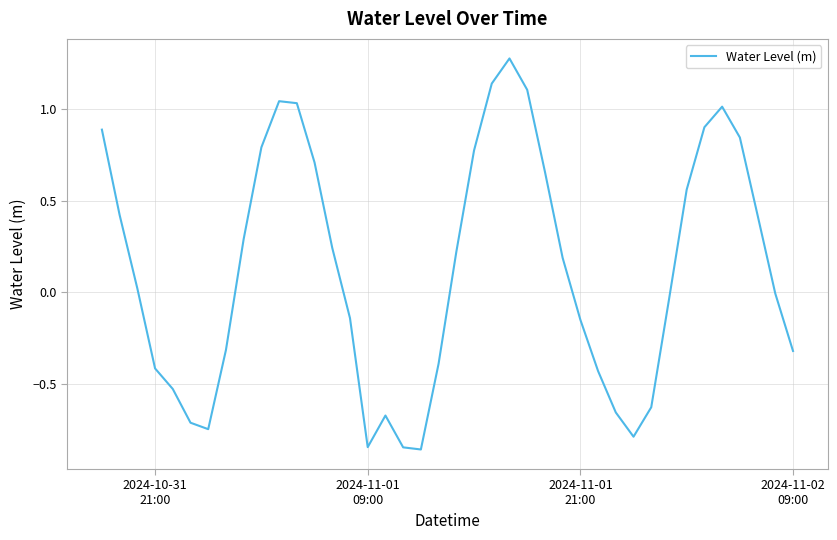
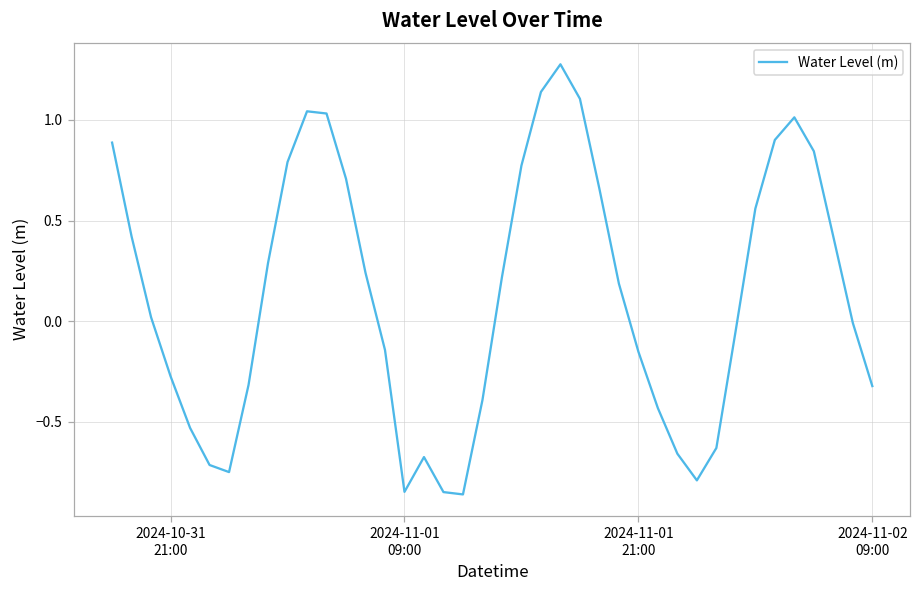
2024-10-31 21:00: -0.42 -> -0.27
